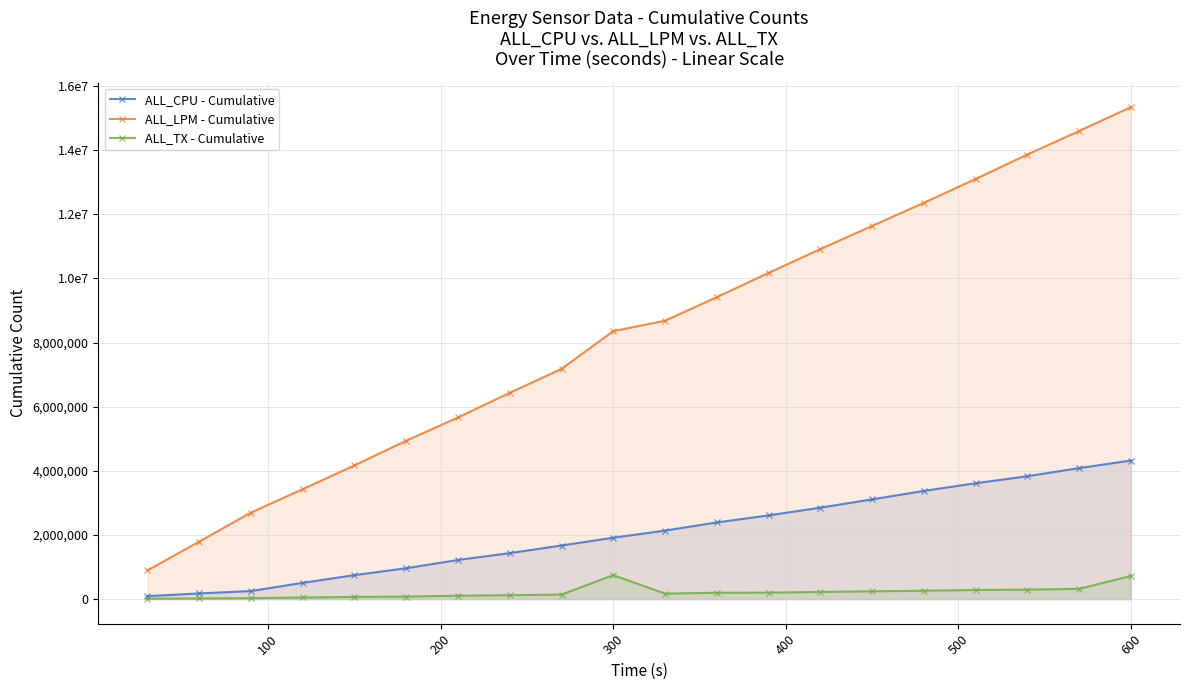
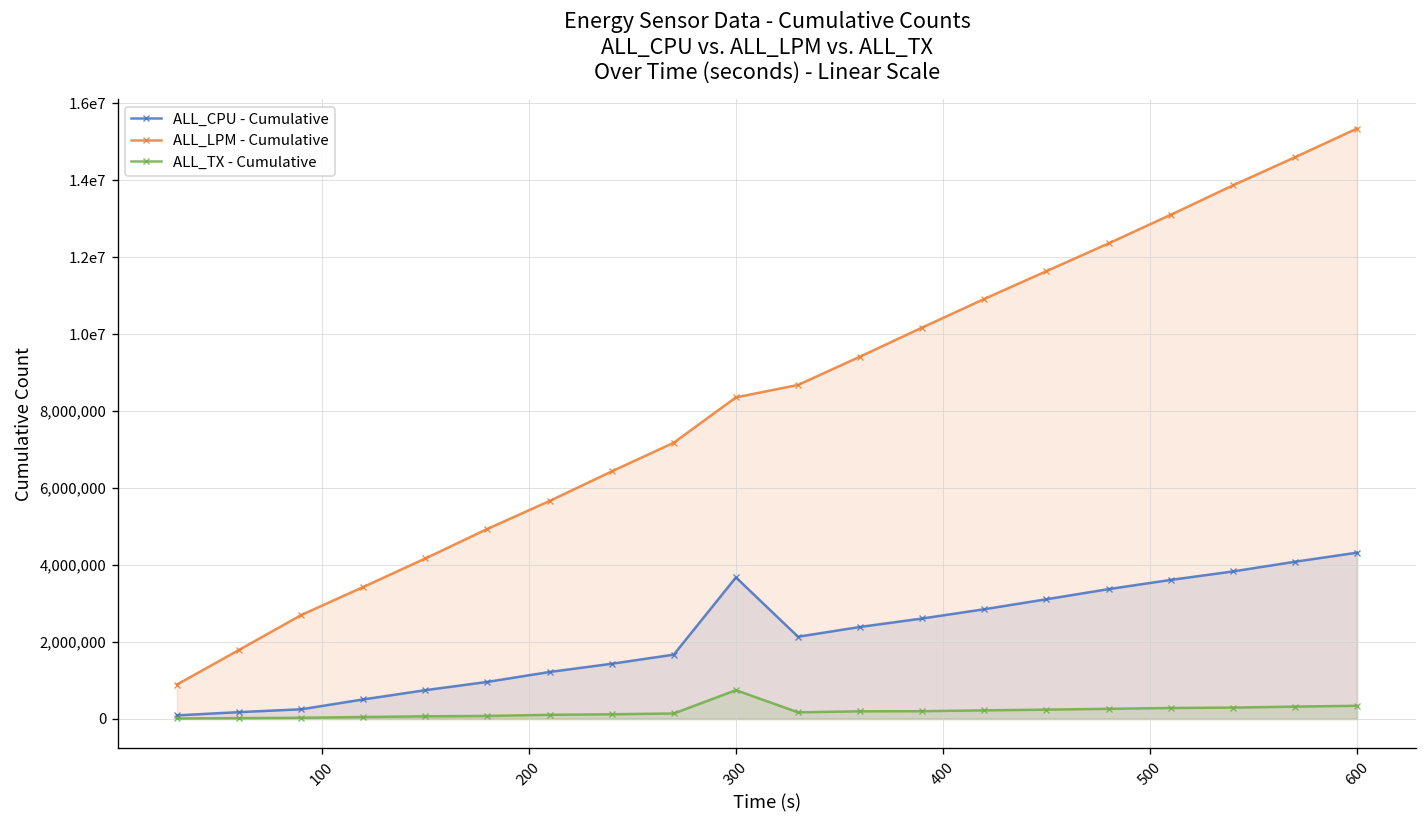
ALL_CPU - Cumulative, 300: 1,900,000 -> 3,700,000
ALL_TX - Cumulative, 600: 700,000 -> 300,000
